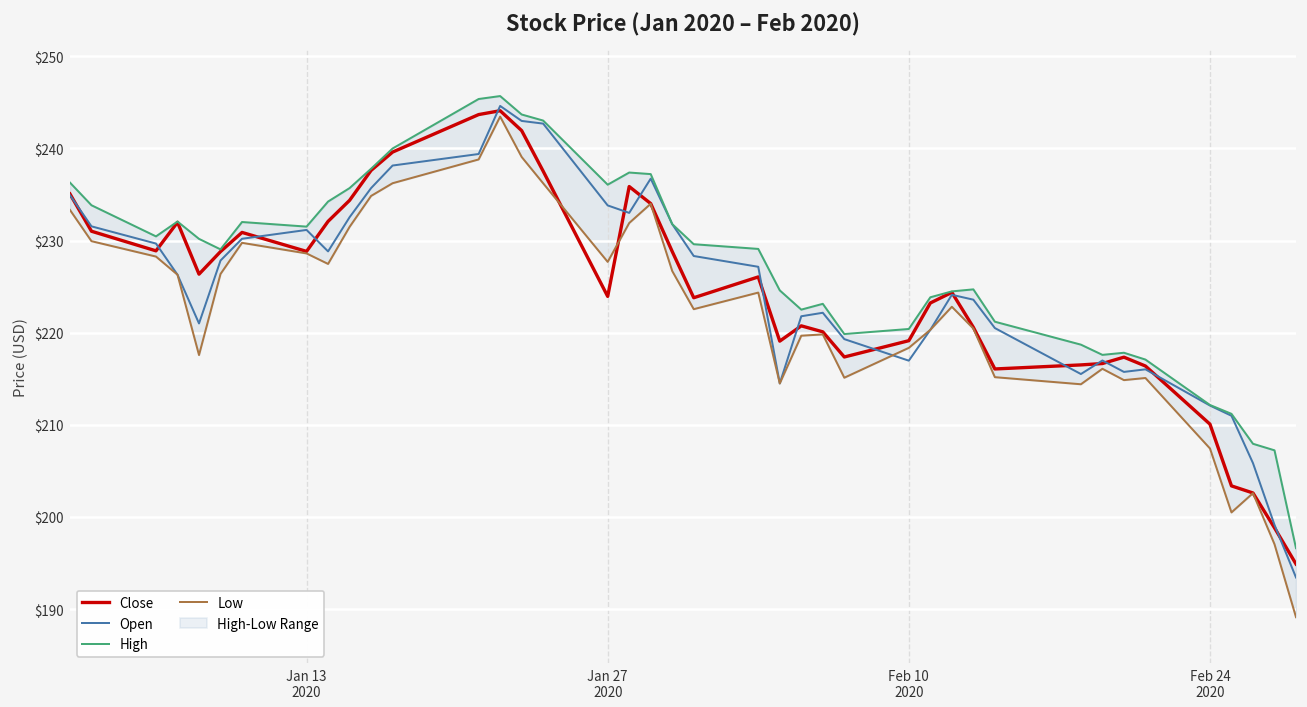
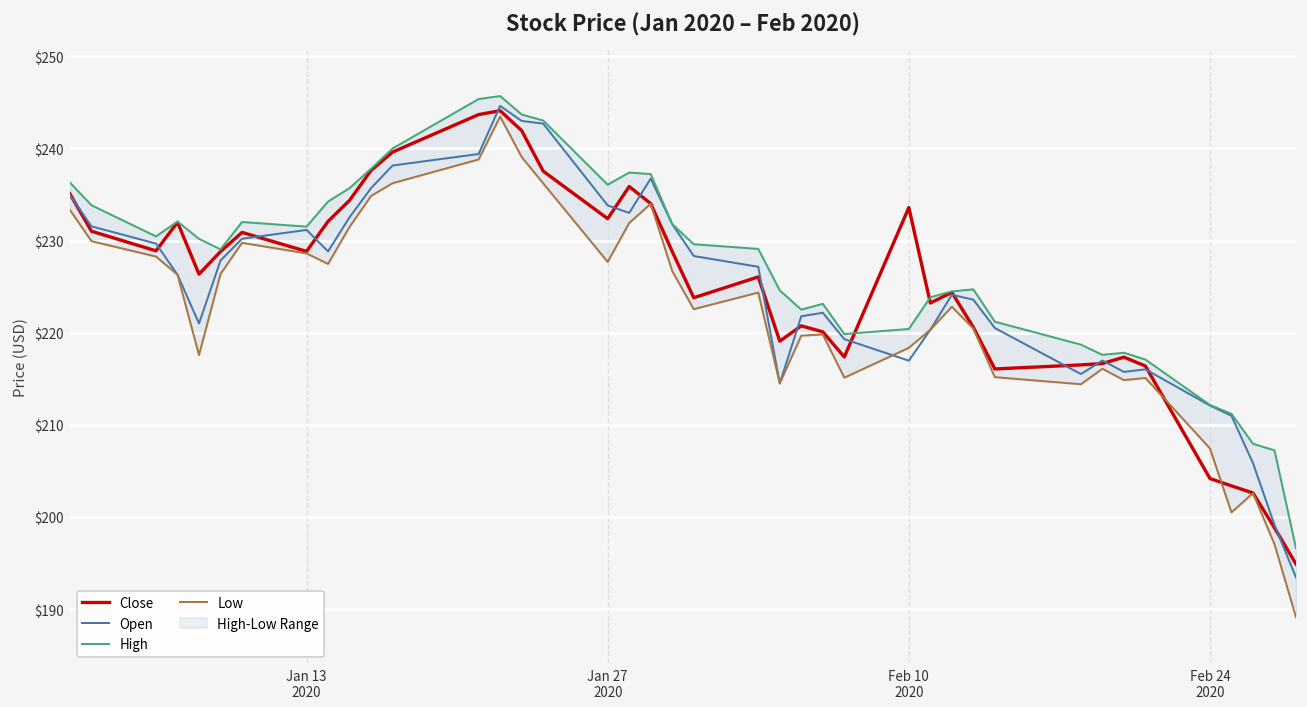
Close, Jan 27 2020: $224 -> $232
Close, Feb 10 2020: $219 -> $234
Close, Feb 24 2020: $210 -> $204
